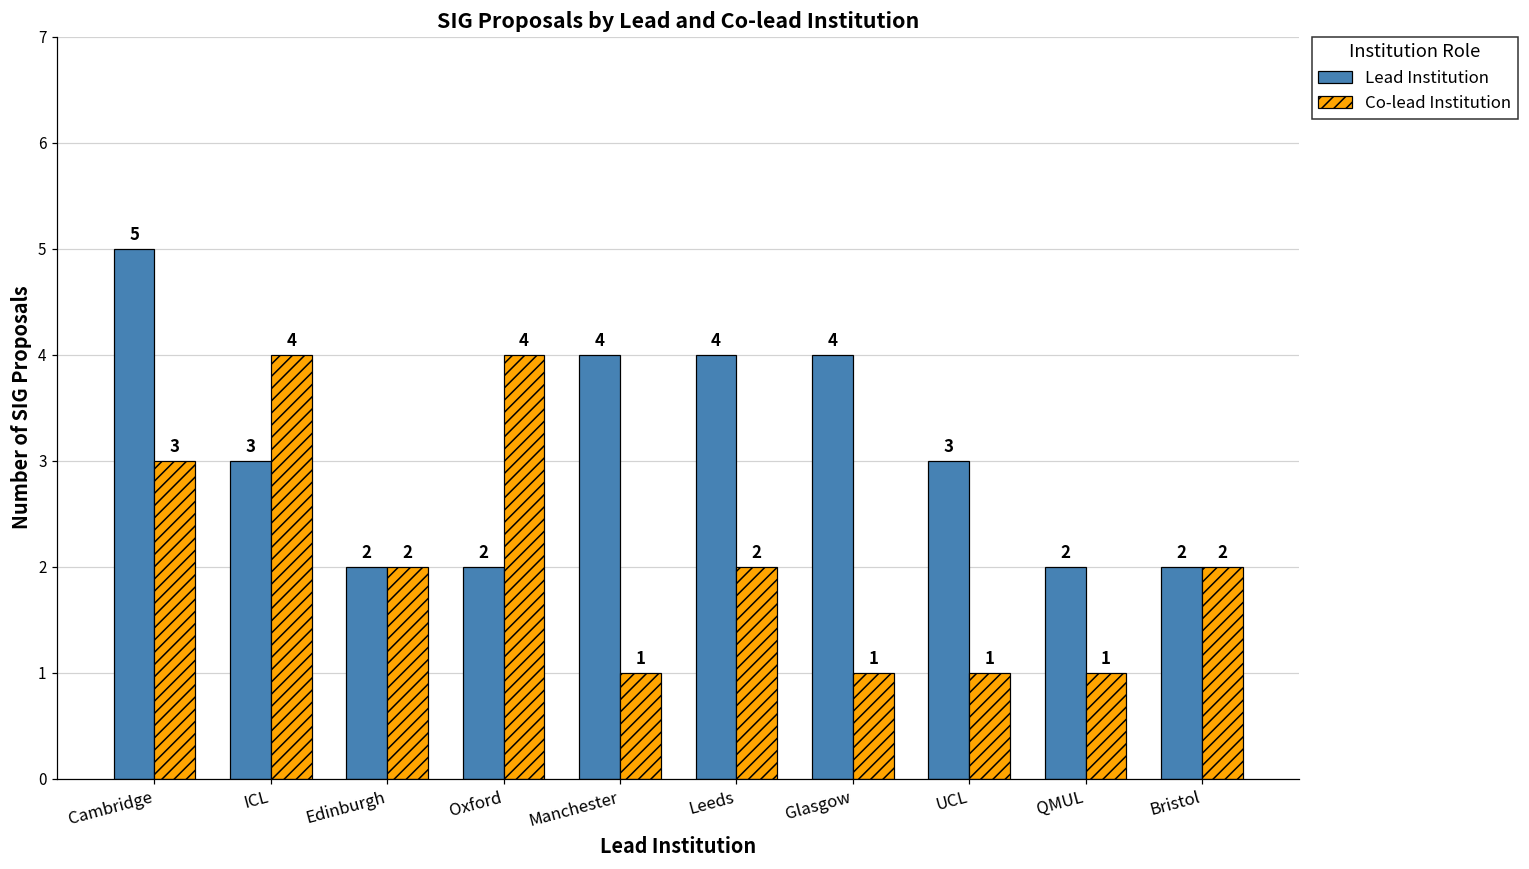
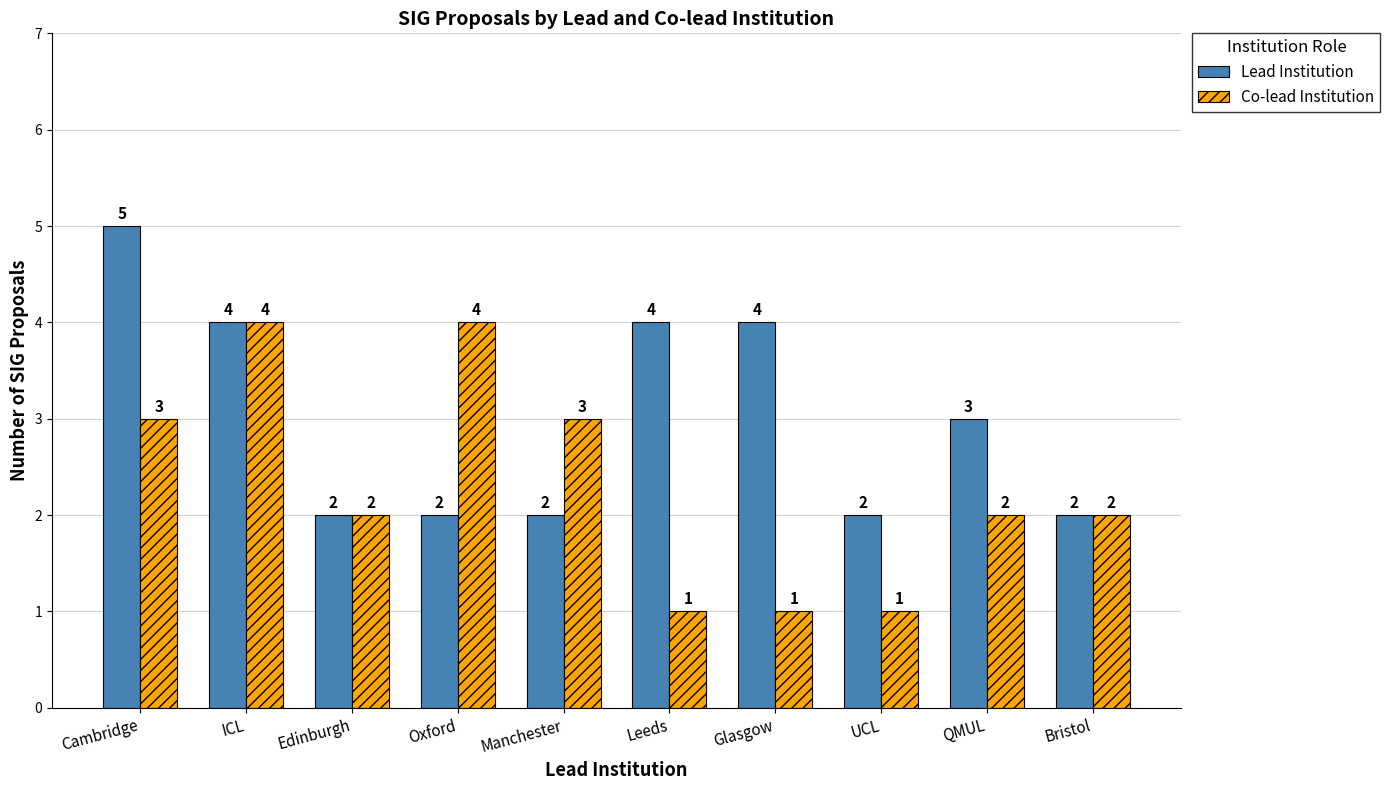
Lead Institution, ICL: 3 -> 4
Lead Institution, Manchester: 4 -> 2
Co-lead Institution, Manchester: 1 -> 3
Co-lead Institution, Leeds: 2 -> 1
Lead Institution, UCL: 3 -> 2
Lead Institution, QMUL: 2 -> 3
Co-lead Institution, QMUL: 1 -> 2
